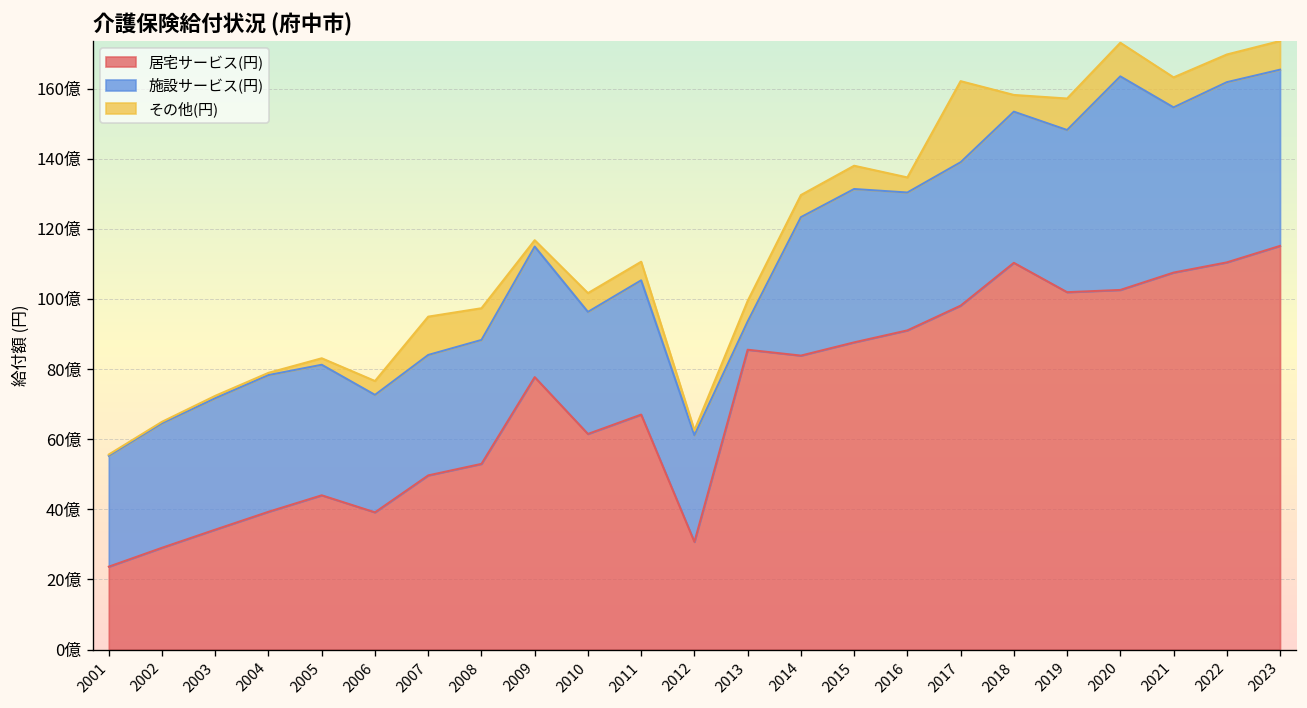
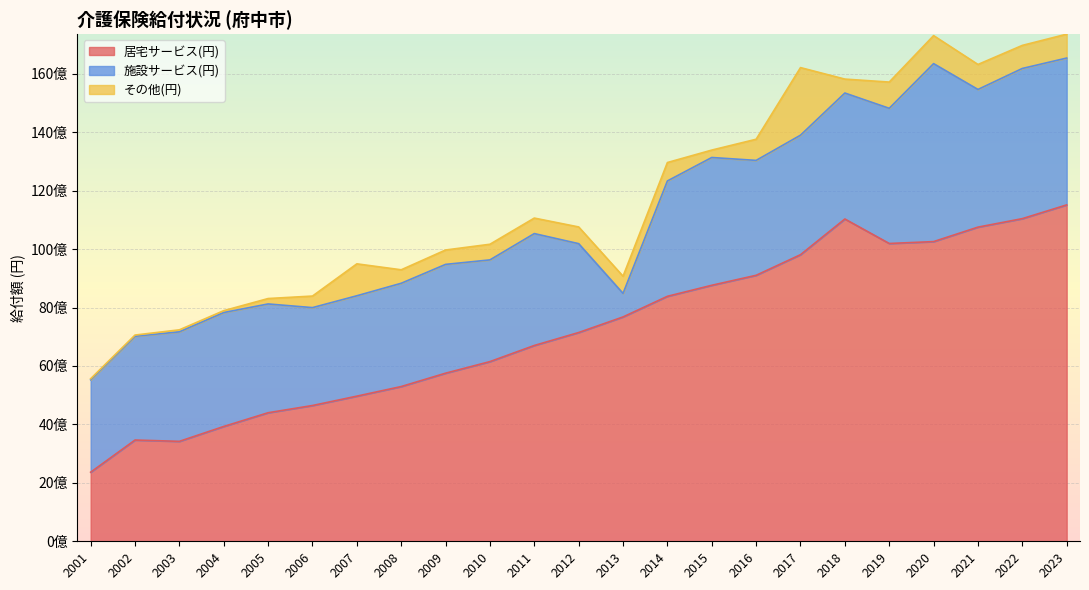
居宅サービス(円), 2002: 29億 -> 35億
居宅サービス(円), 2006: 39億 -> 46億
その他(円), 2008: 9億 -> 5億
居宅サービス(円), 2009: 78億 -> 58億
その他(円), 2009: 2億 -> 5億
居宅サービス(円), 2012: 31億 -> 71億
その他(円), 2012: 1億 -> 6億
居宅サービス(円), 2013: 86億 -> 77億
その他(円), 2015: 7億 -> 3億
その他(円), 2016: 4億 -> 7億
